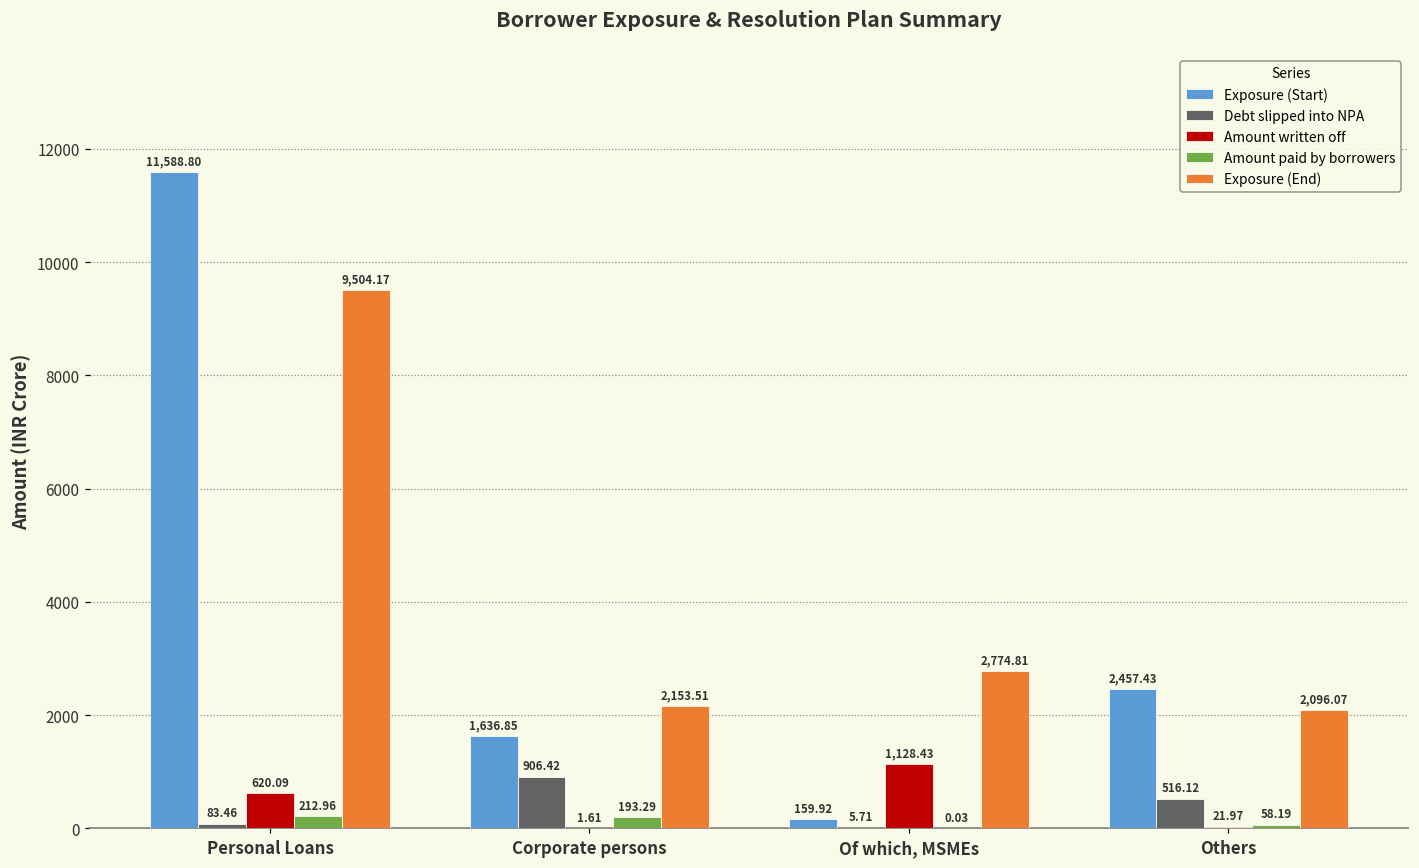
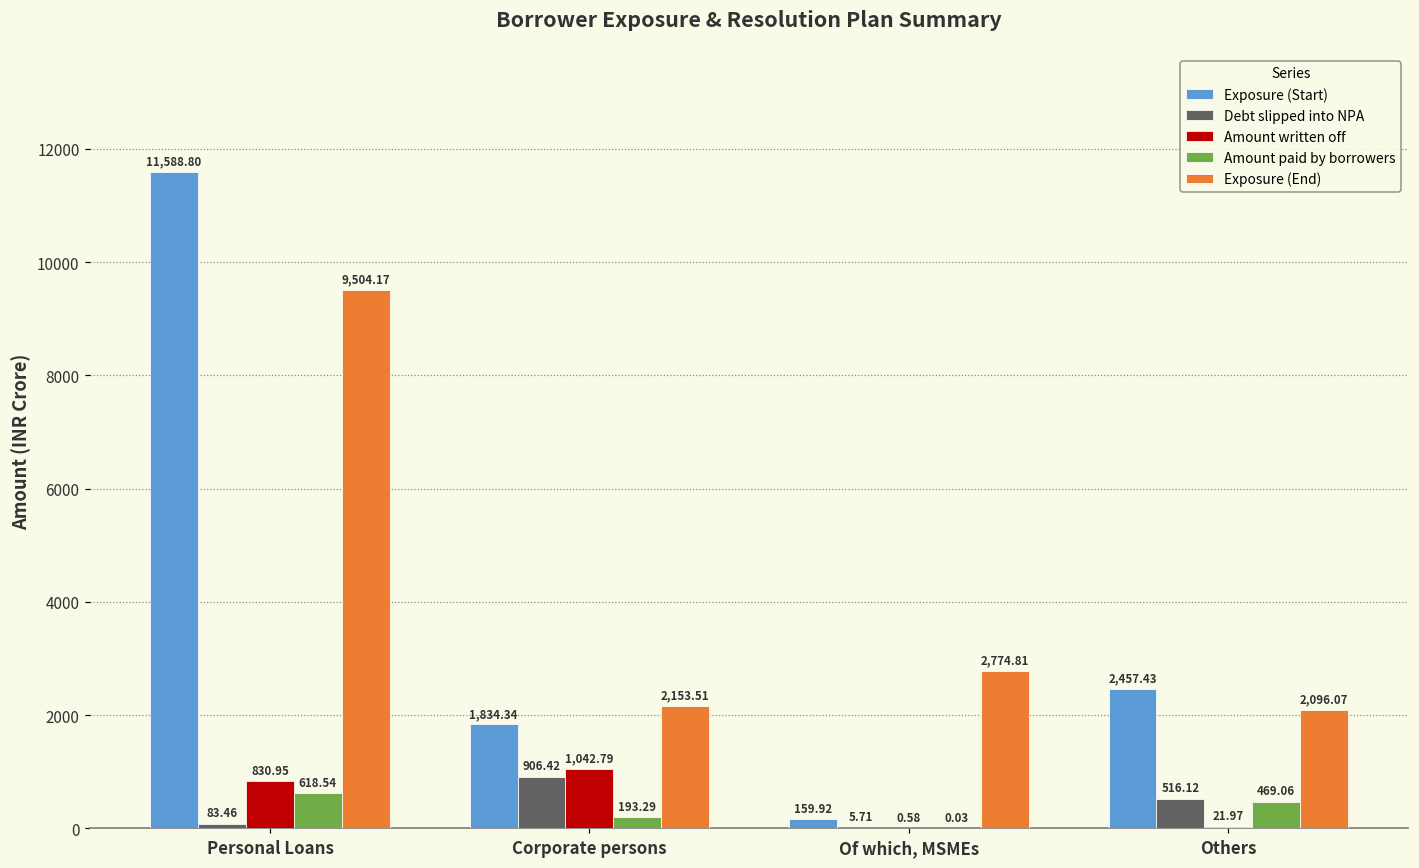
Amount written off, Personal Loans: 620.09 -> 830.95
Amount paid by borrowers, Personal Loans: 212.96 -> 618.54
Exposure (Start), Corporate persons: 1,636.85 -> 1,834.34
Amount written off, Corporate persons: 1.61 -> 1,042.79
Amount written off, Of which, MSMEs: 1,128.43 -> 0.58
Amount paid by borrowers, Others: 58.19 -> 469.06
